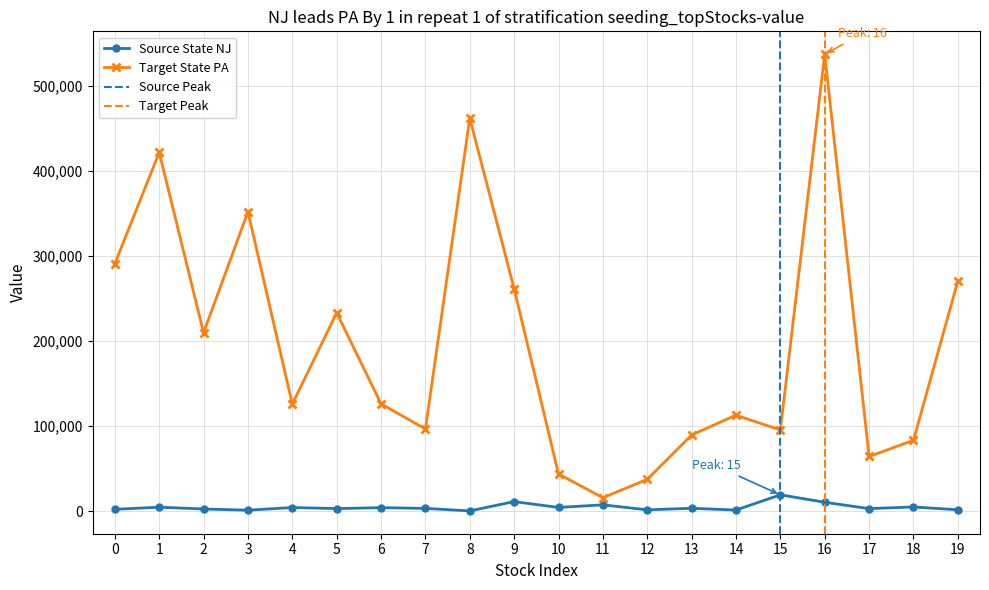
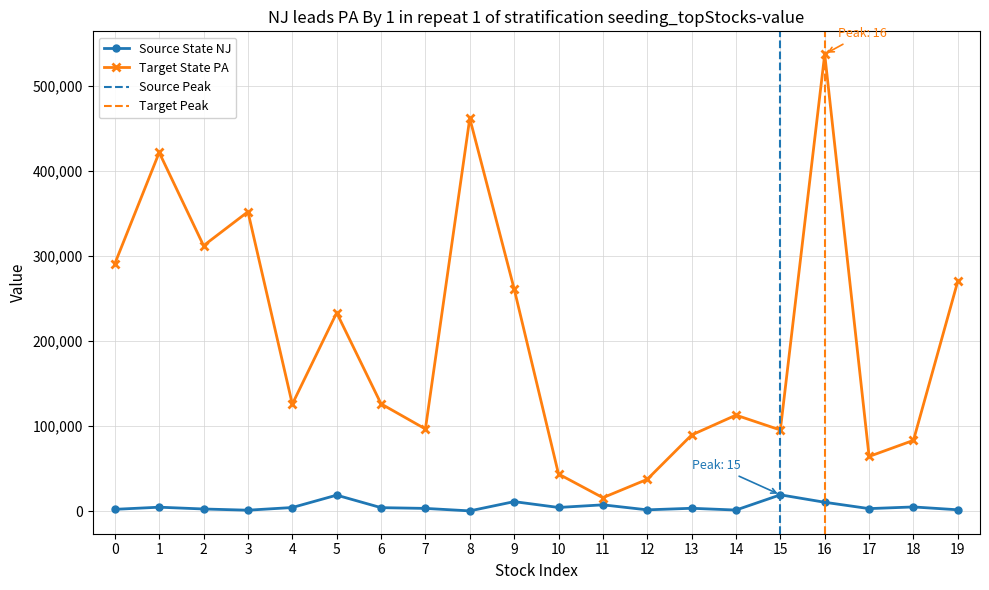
Target State PA, 2: 210,000 -> 310,000
Source State NJ, 5: 0 -> 20,000
